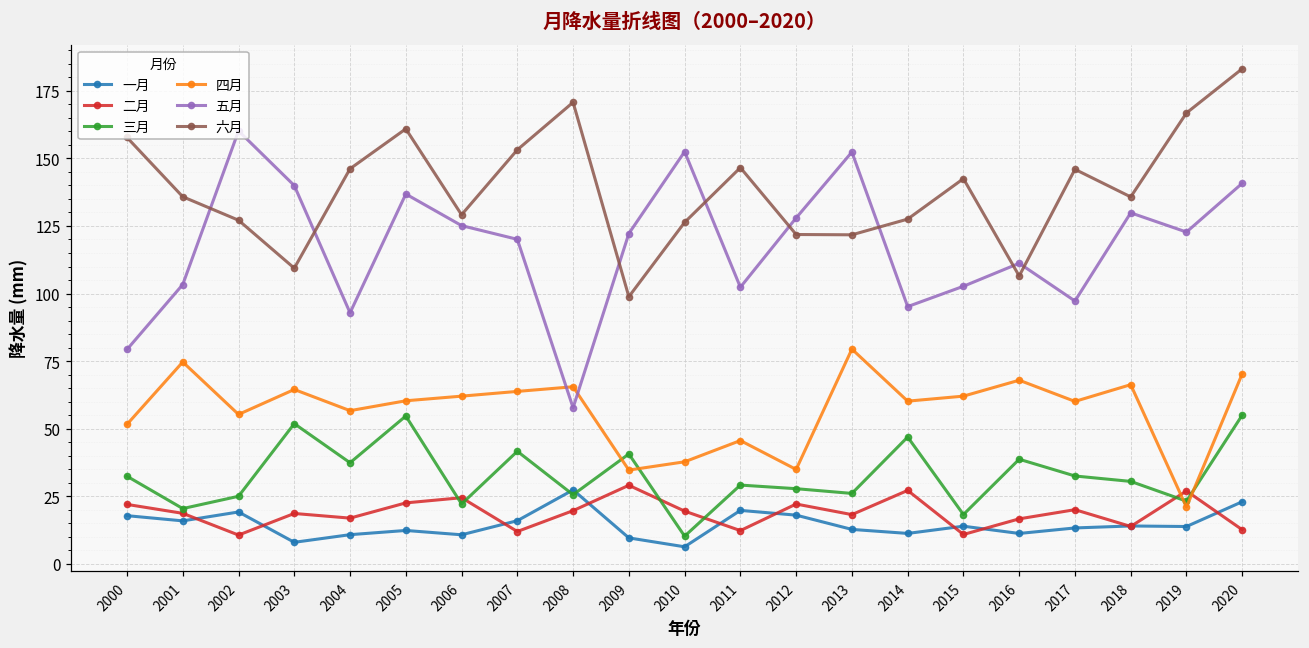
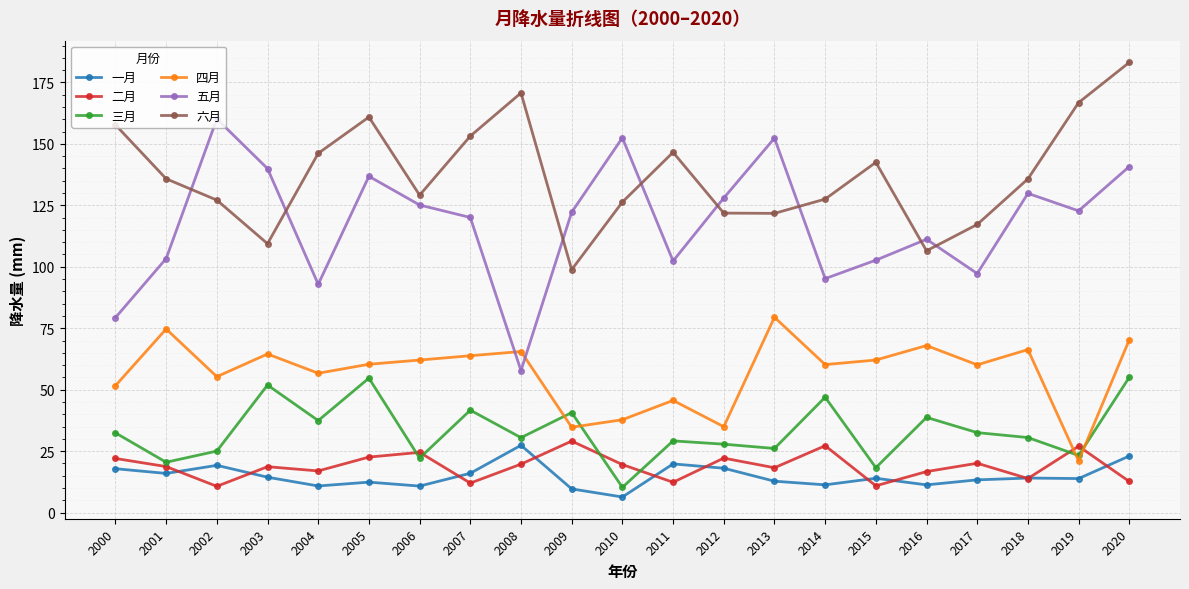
一月, 2003: 8 -> 14
三月, 2008: 26 -> 30
六月, 2017: 146 -> 117
